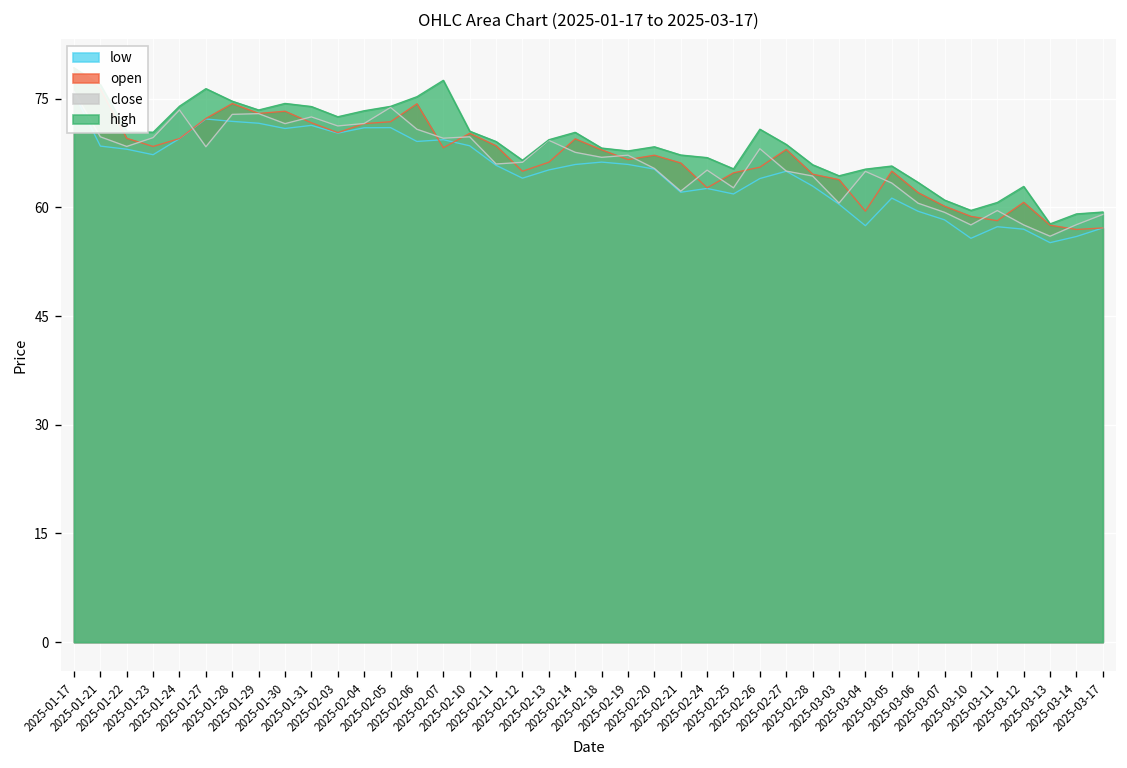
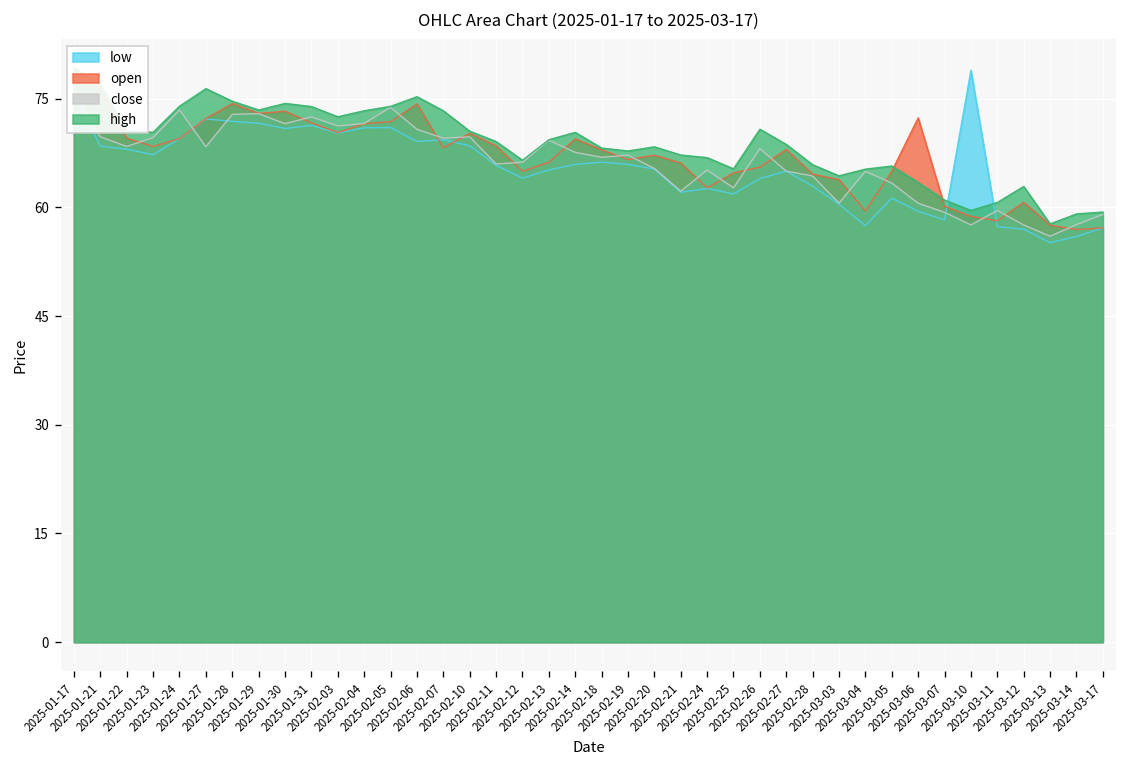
high, 2025-02-07: 78 -> 73
open, 2025-03-06: 62 -> 72
low, 2025-03-10: 56 -> 79
